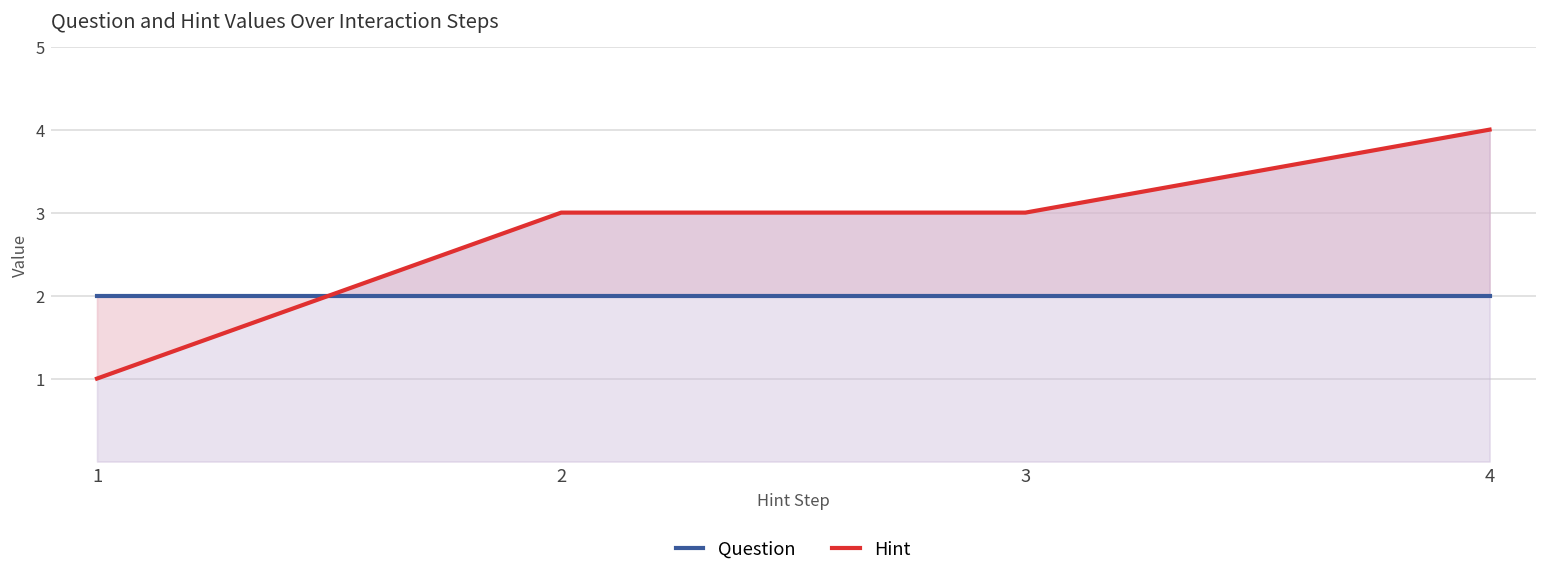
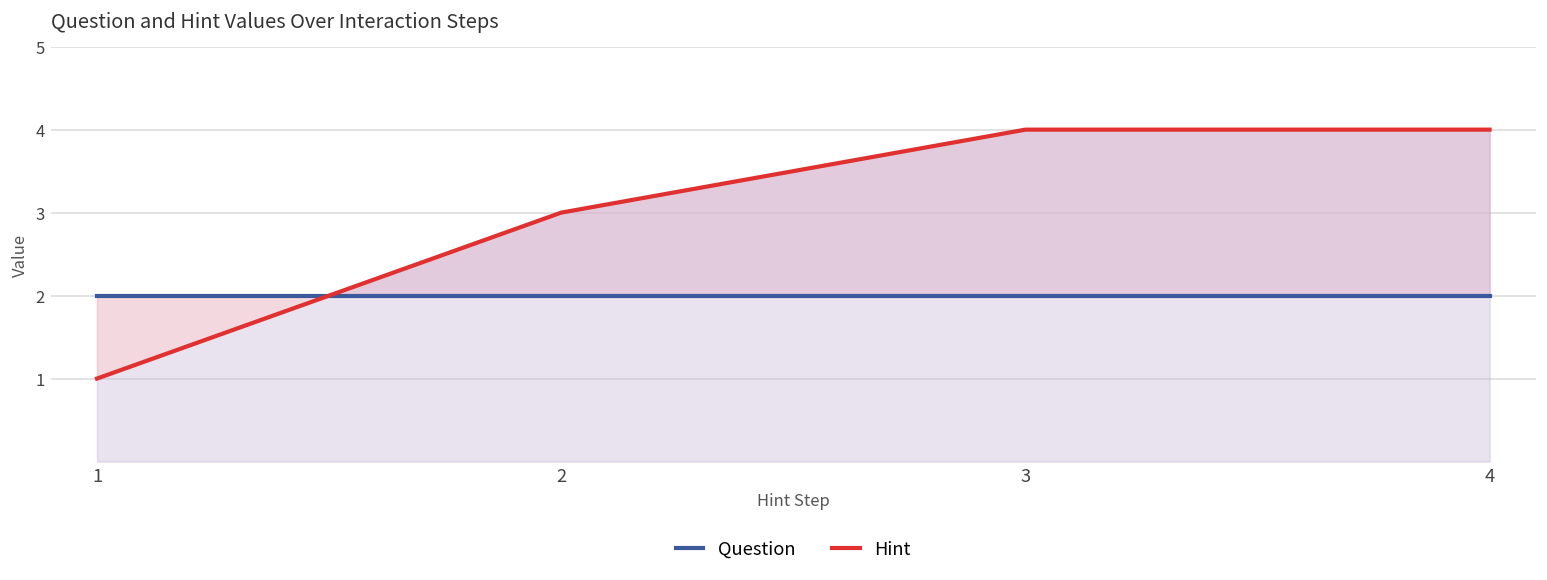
Hint, 3: 3 -> 4
